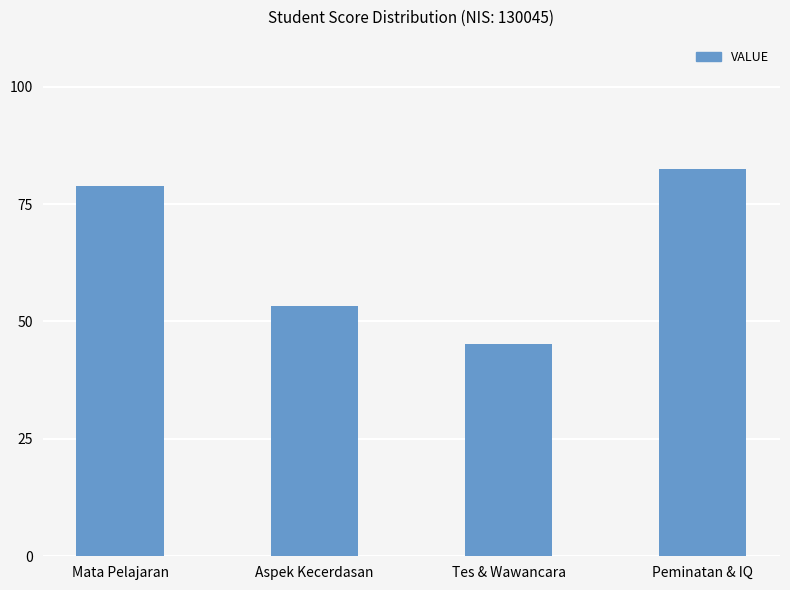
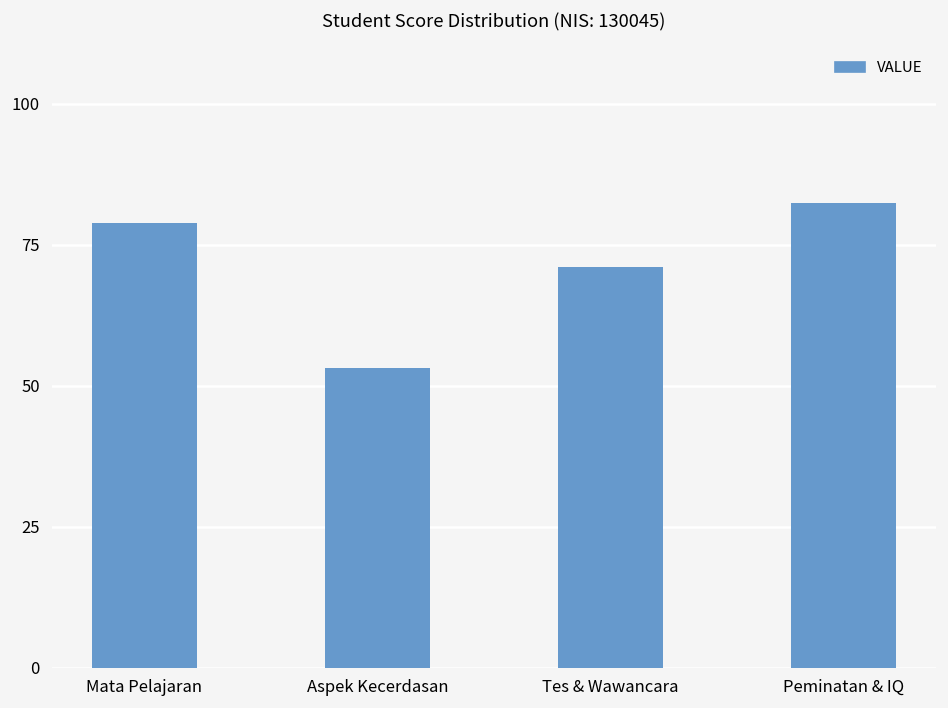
Tes & Wawancara: 45 -> 71
